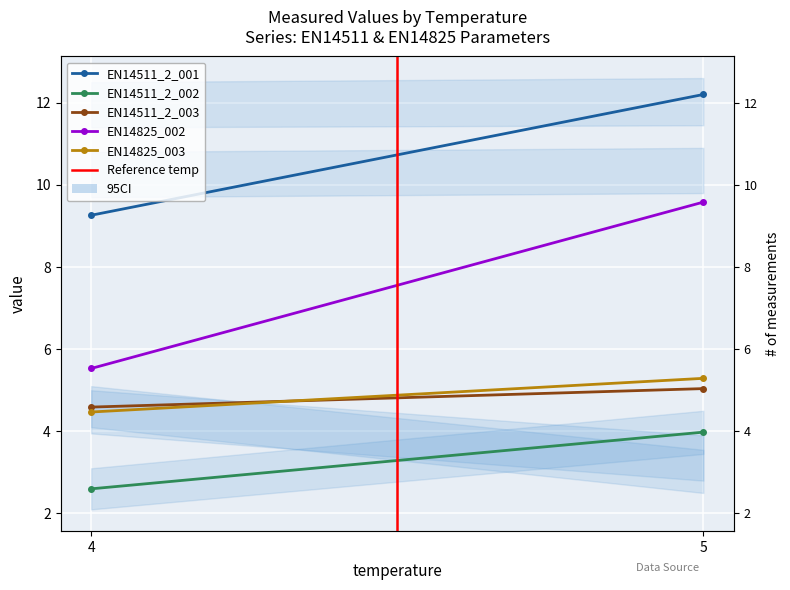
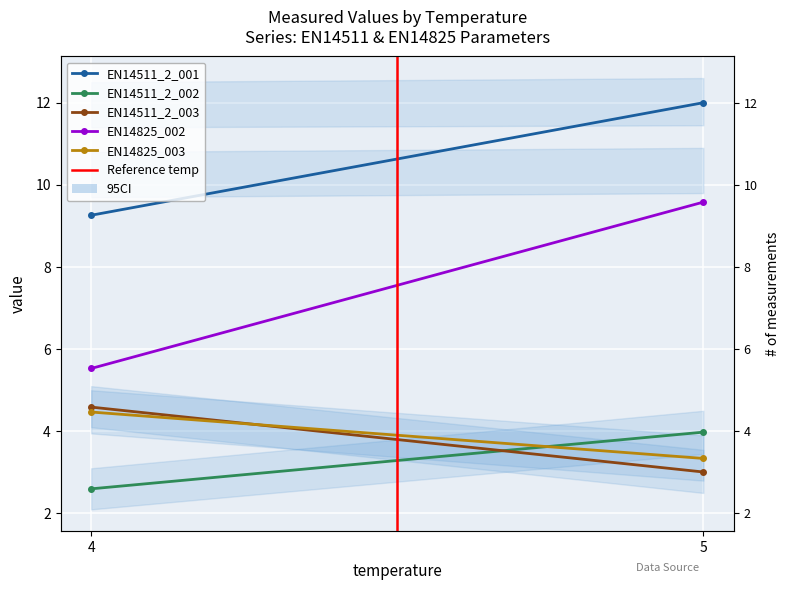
EN14511_2_001, 5: 12.2 -> 12.0
EN14511_2_003, 5: 5.0 -> 3.0
EN14825_003, 5: 5.3 -> 3.3
